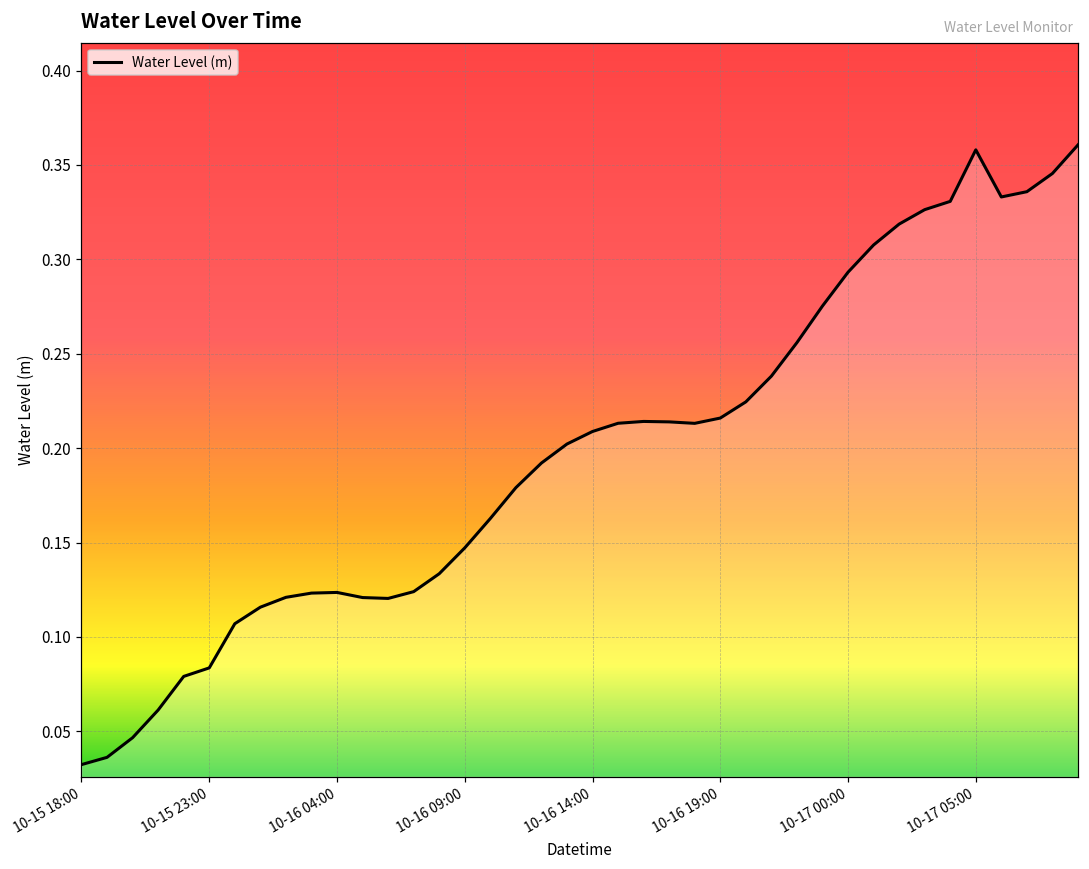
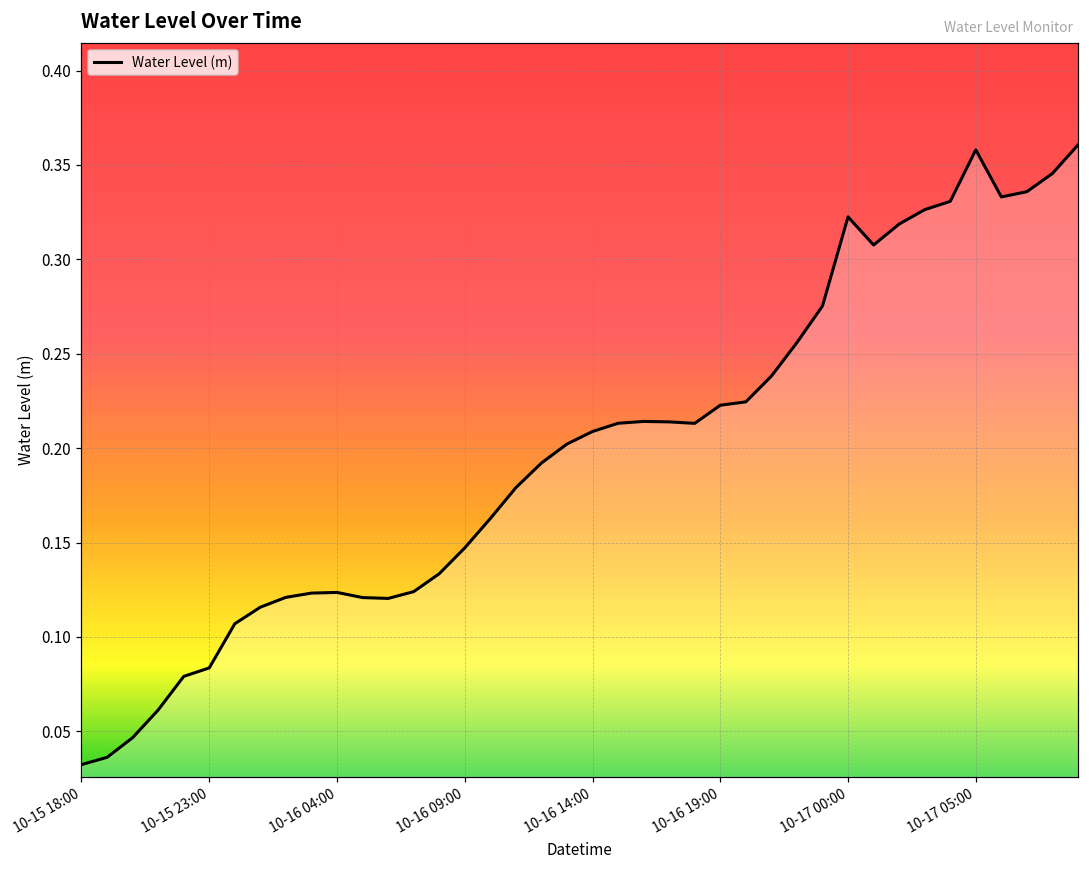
10-16 19:00: 0.216 -> 0.223
10-17 00:00: 0.293 -> 0.323
